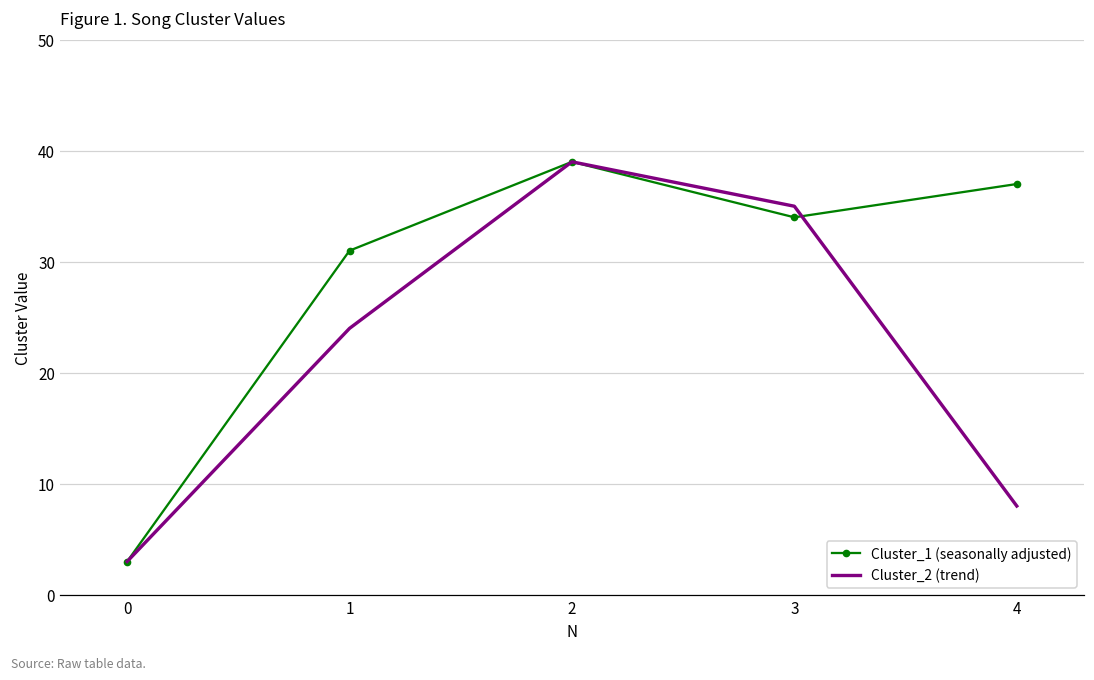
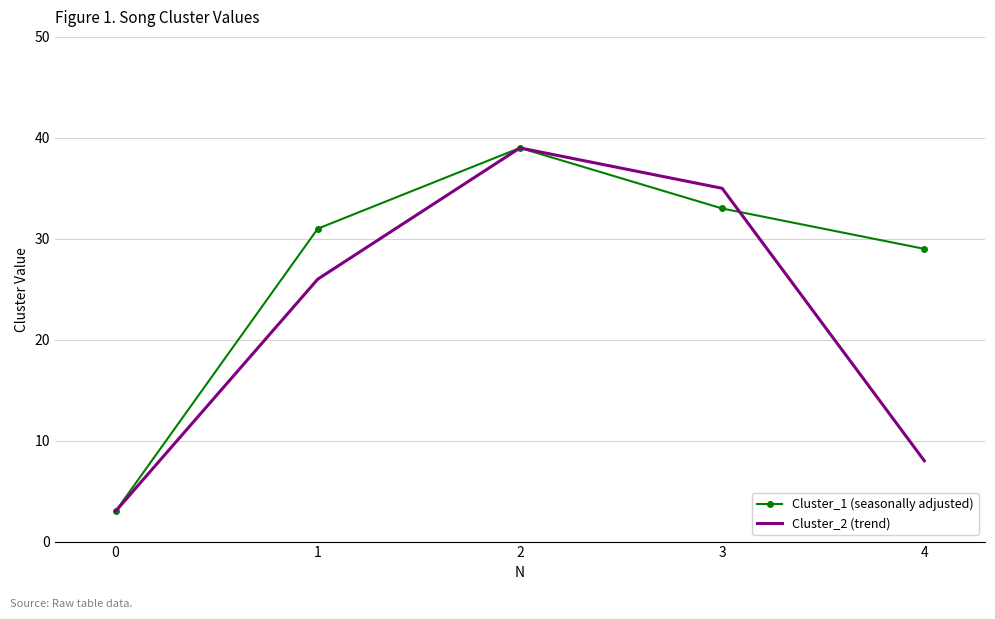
Cluster_2 (trend), 1: 24 -> 26
Cluster_1 (seasonally adjusted), 3: 34 -> 33
Cluster_1 (seasonally adjusted), 4: 37 -> 29
